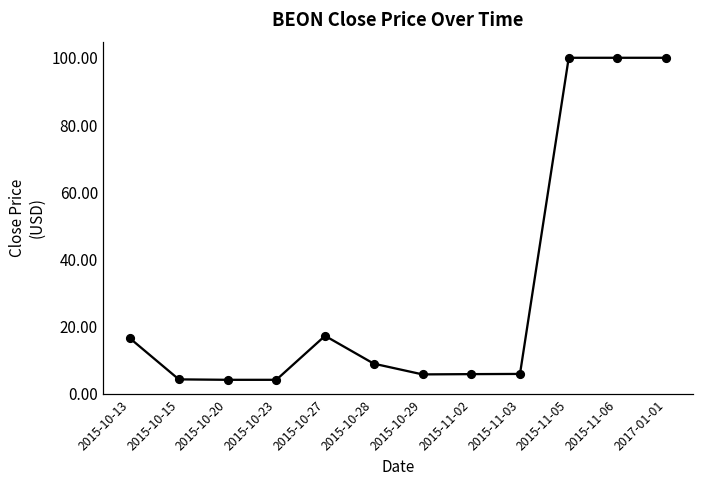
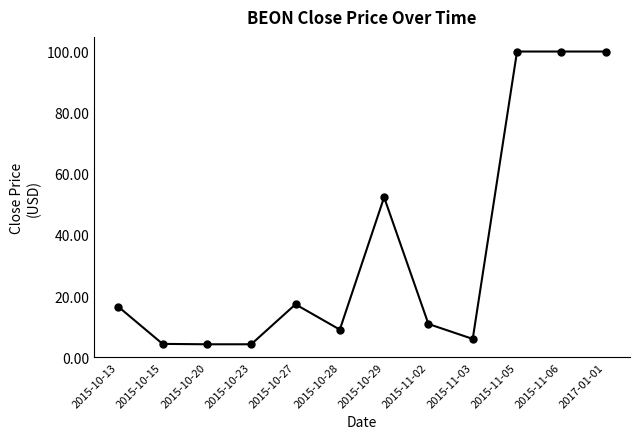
2015-10-29: 6 -> 52
2015-11-02: 6 -> 11
